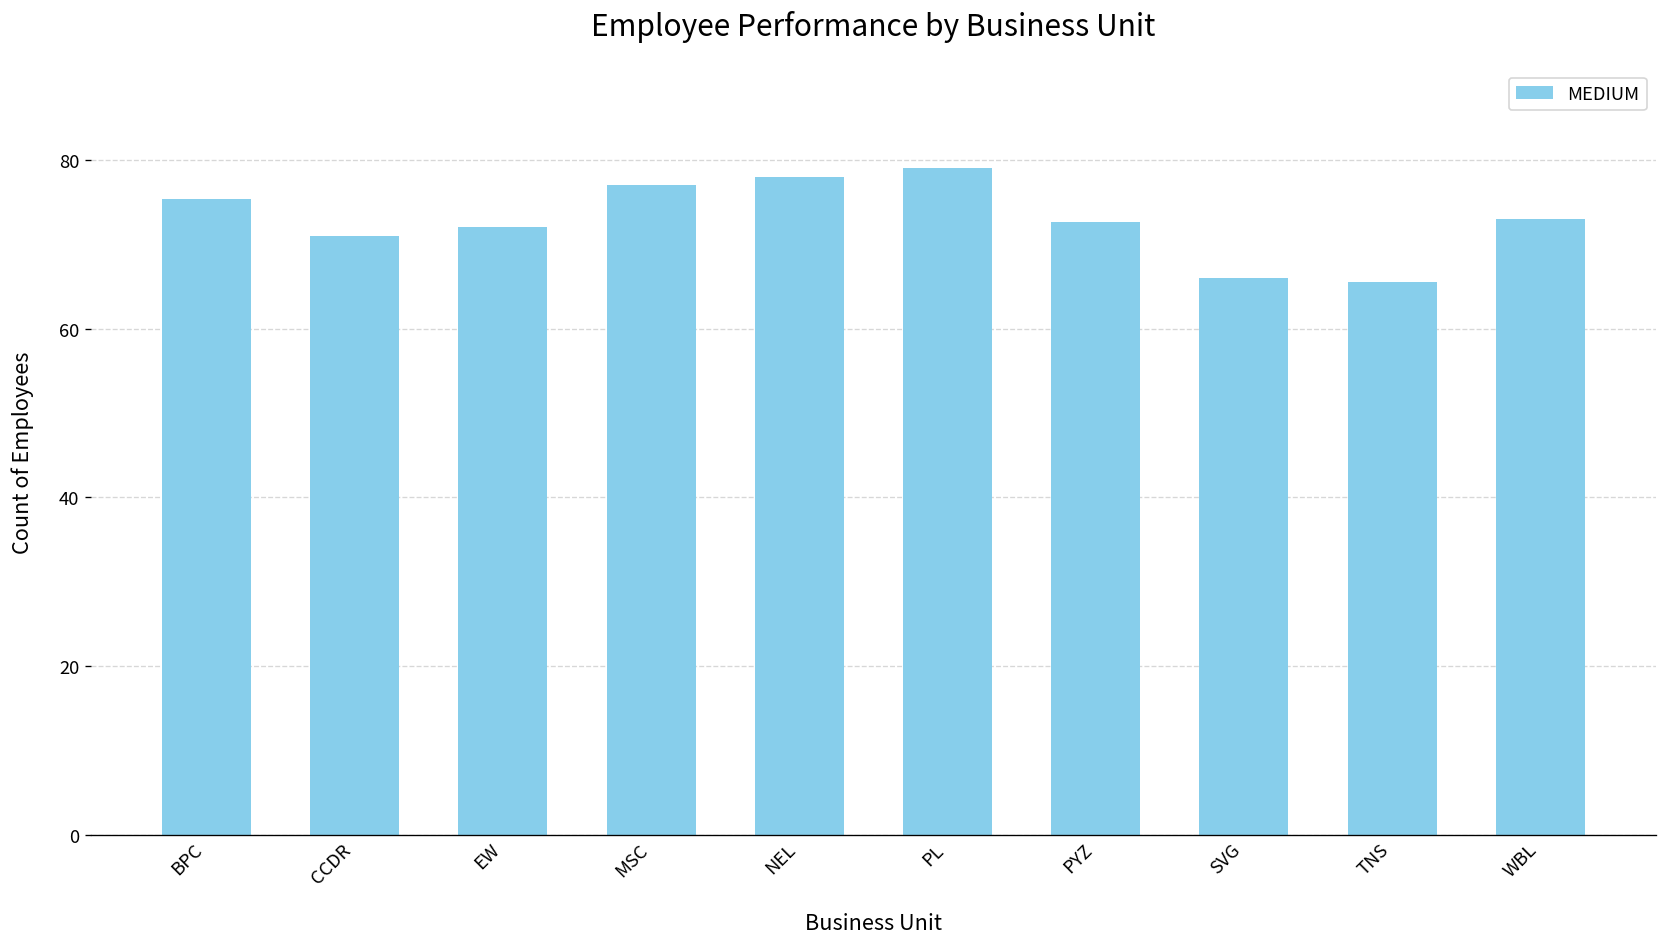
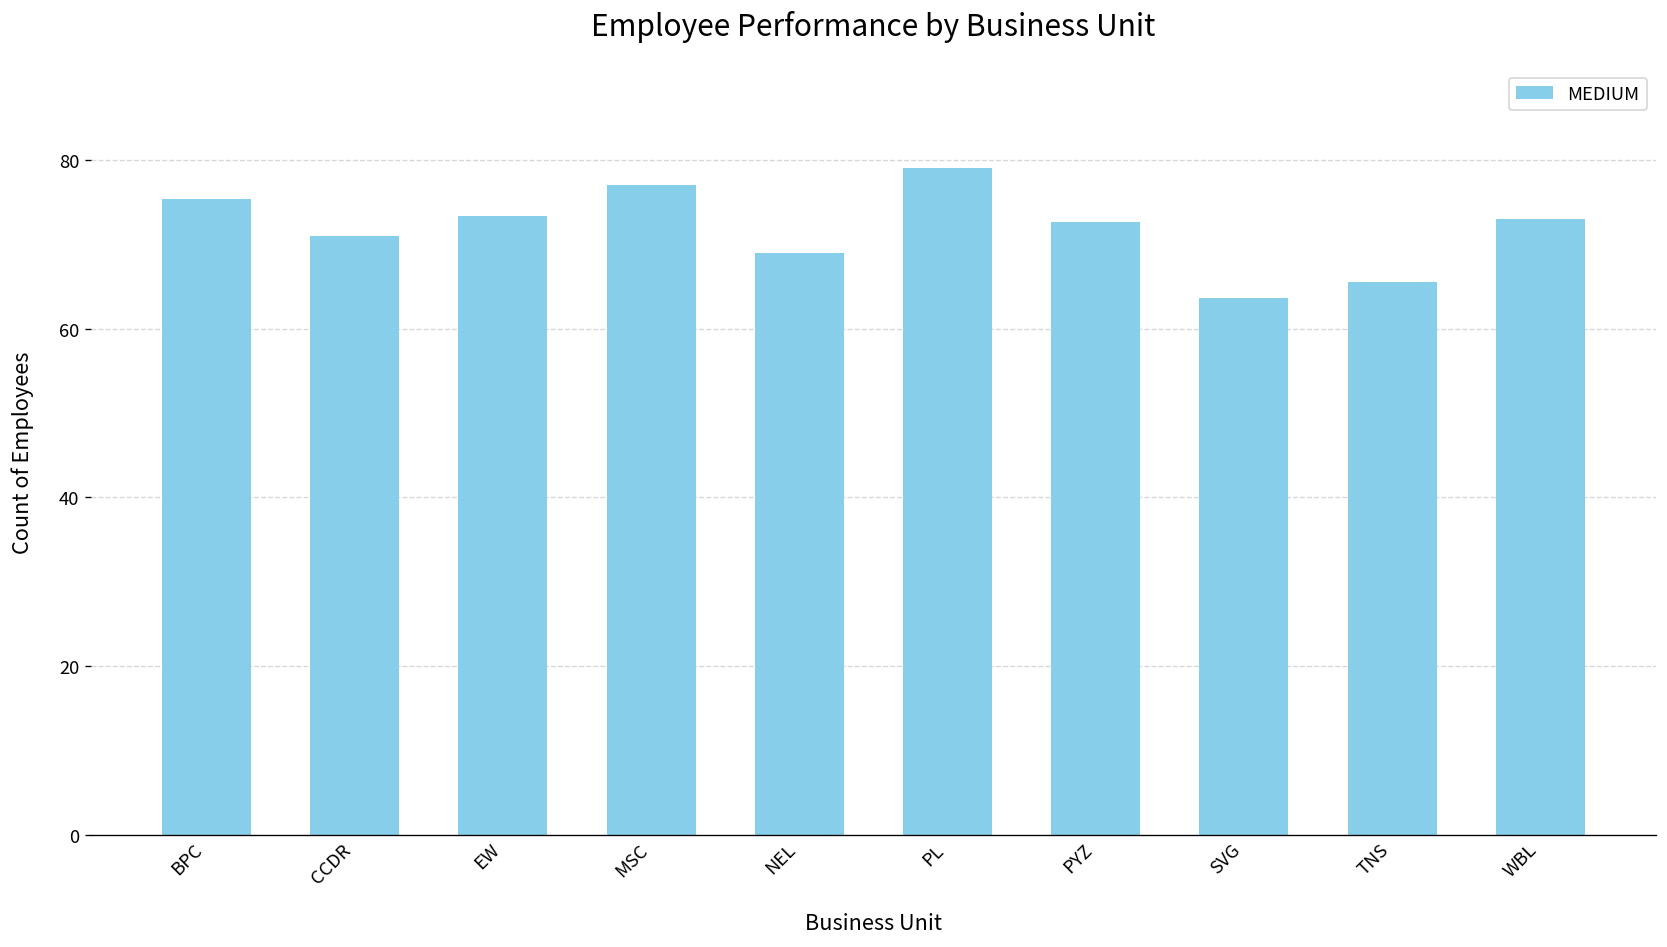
EW: 72 -> 73
NEL: 78 -> 69
SVG: 66 -> 64
